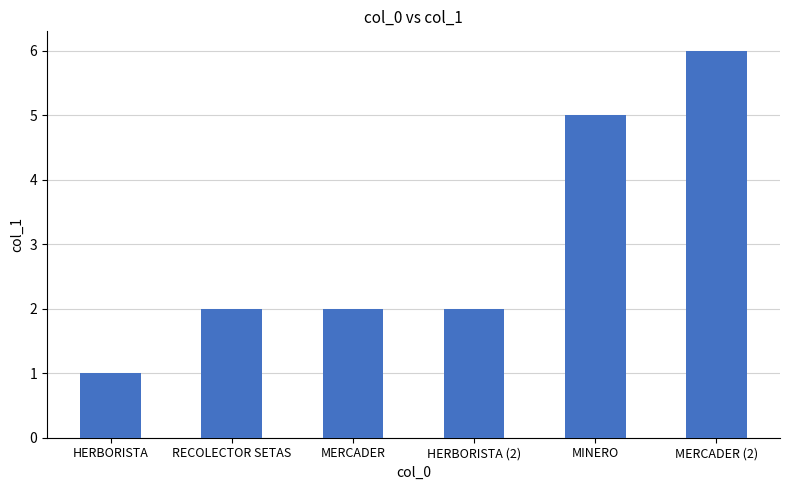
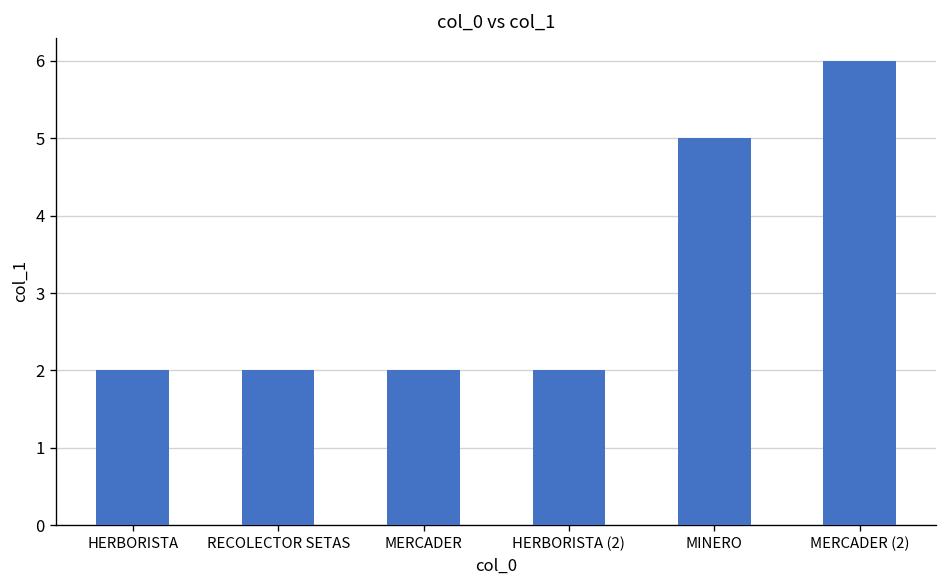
HERBORISTA: 1 -> 2
